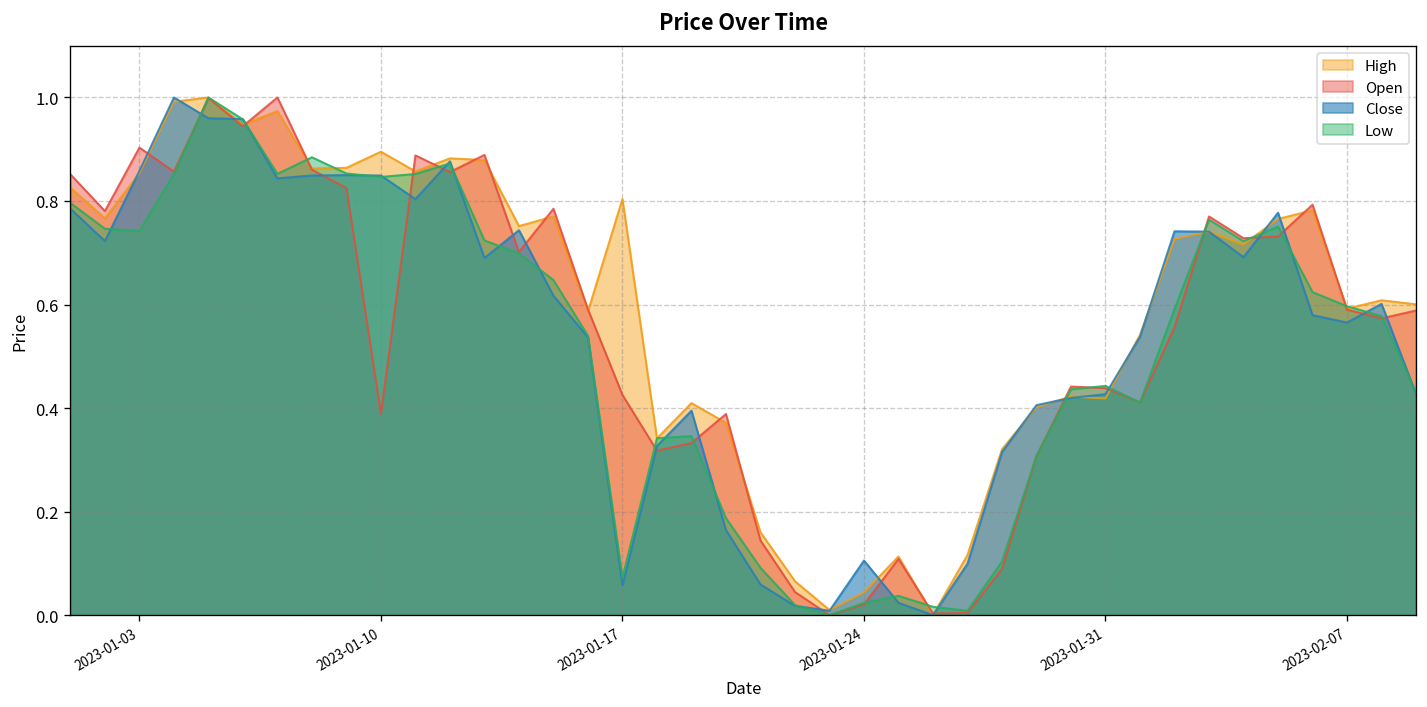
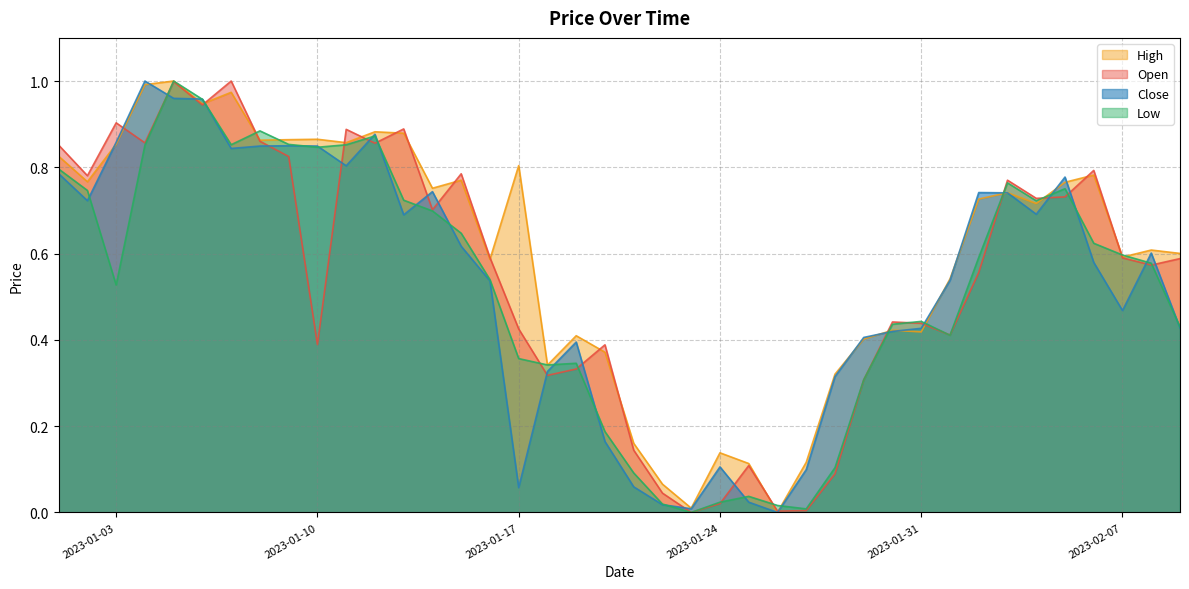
Low, 2023-01-03: 0.74 -> 0.53
High, 2023-01-10: 0.90 -> 0.87
Low, 2023-01-17: 0.07 -> 0.36
High, 2023-01-24: 0.04 -> 0.14
Close, 2023-02-07: 0.57 -> 0.47
